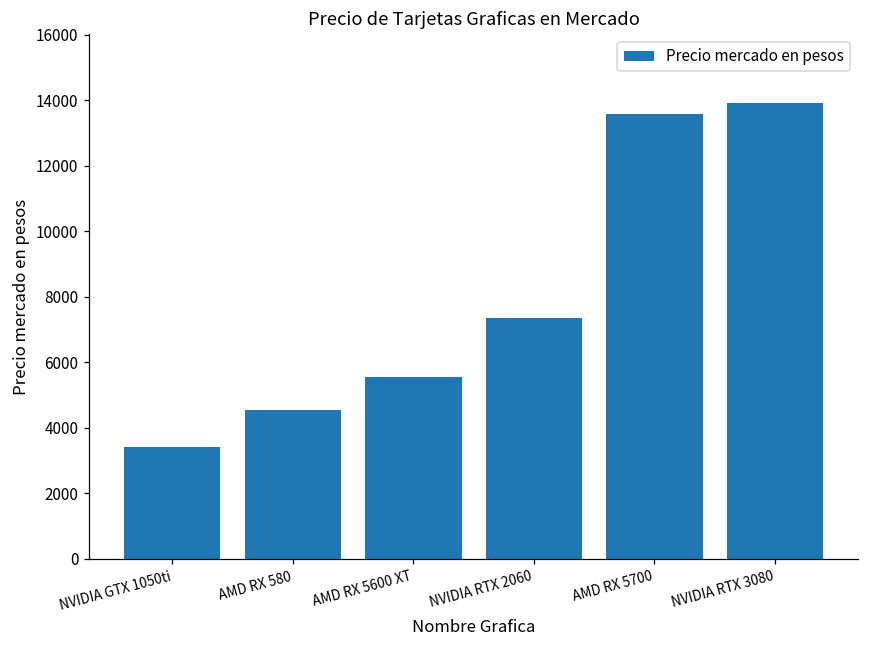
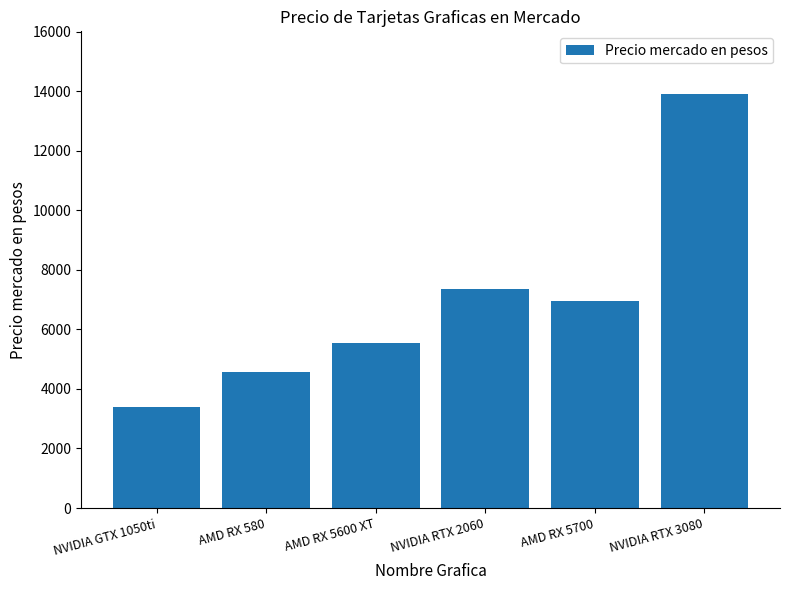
AMD RX 5700: 13600 -> 7000
